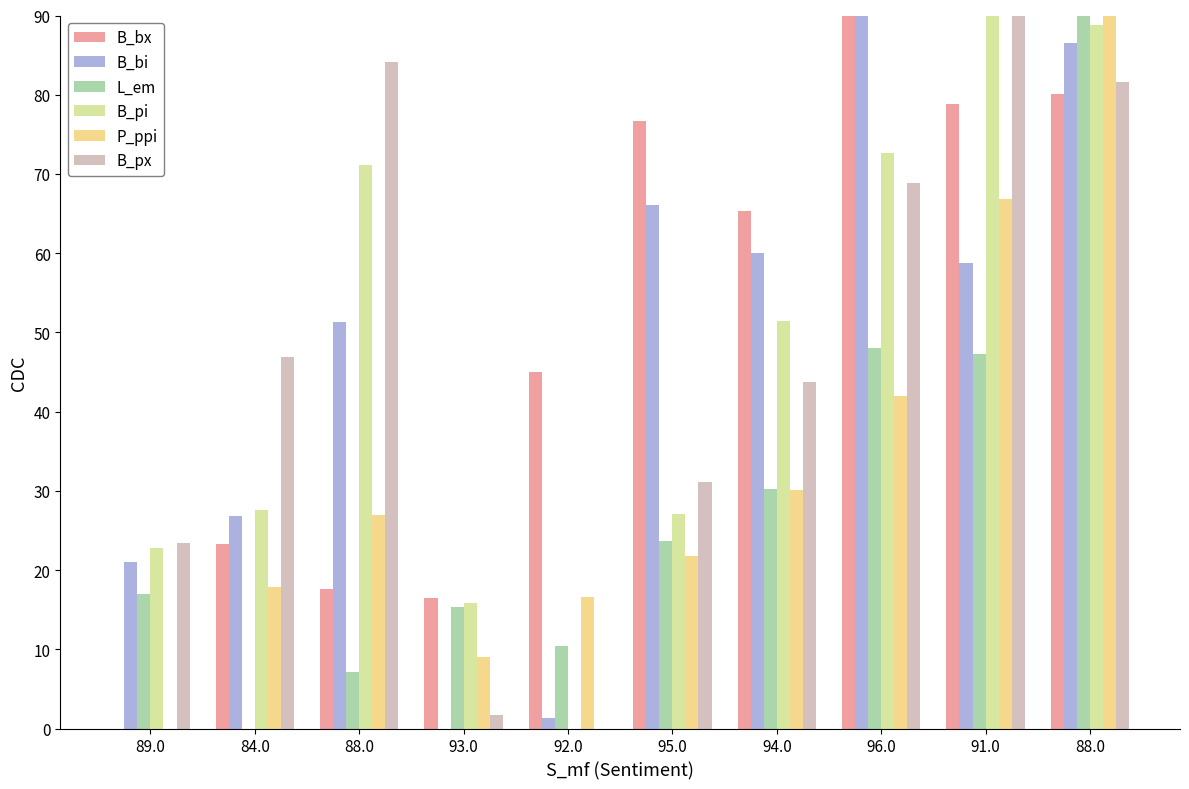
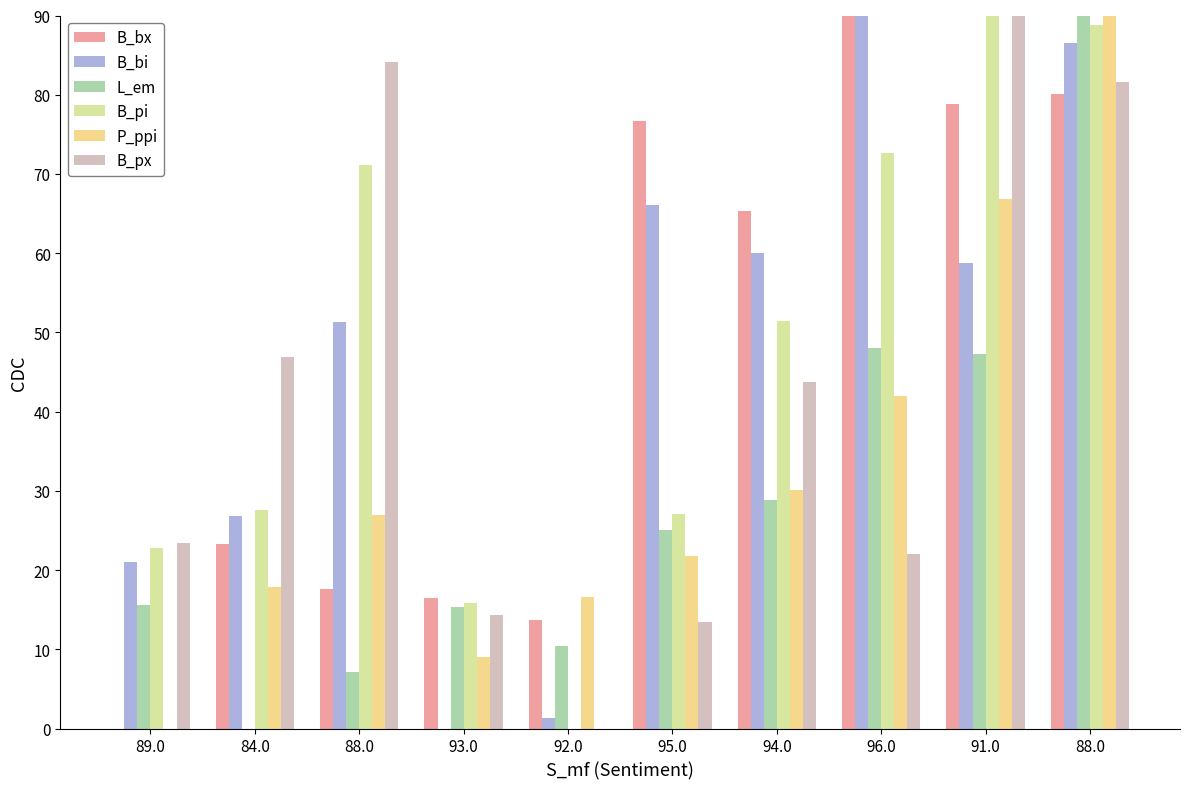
L_em, 89.0: 17 -> 16
B_px, 93.0: 2 -> 14
B_bx, 92.0: 45 -> 14
L_em, 95.0: 24 -> 25
B_px, 95.0: 31 -> 13
L_em, 94.0: 30 -> 29
B_px, 96.0: 69 -> 22
